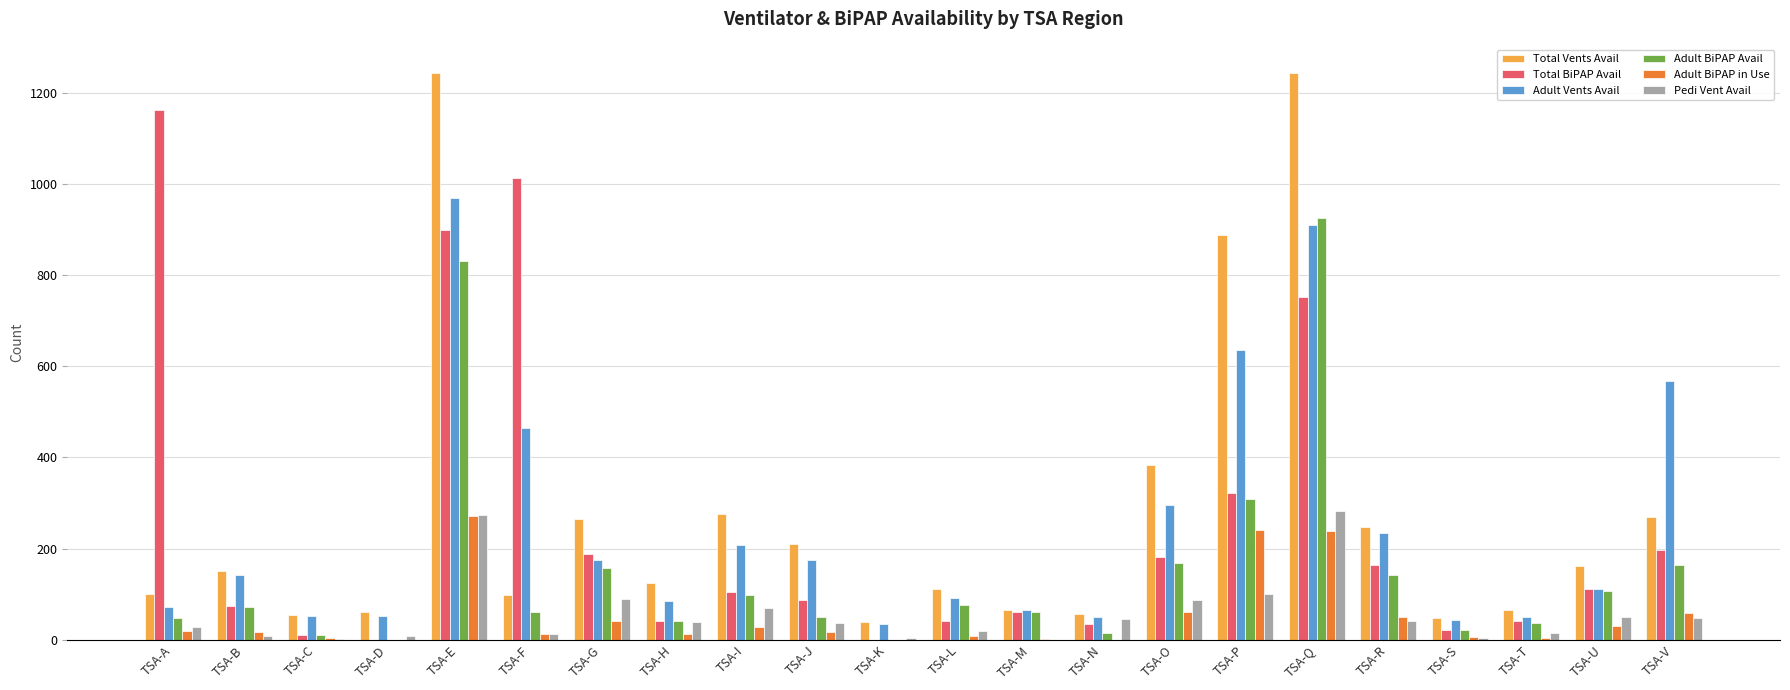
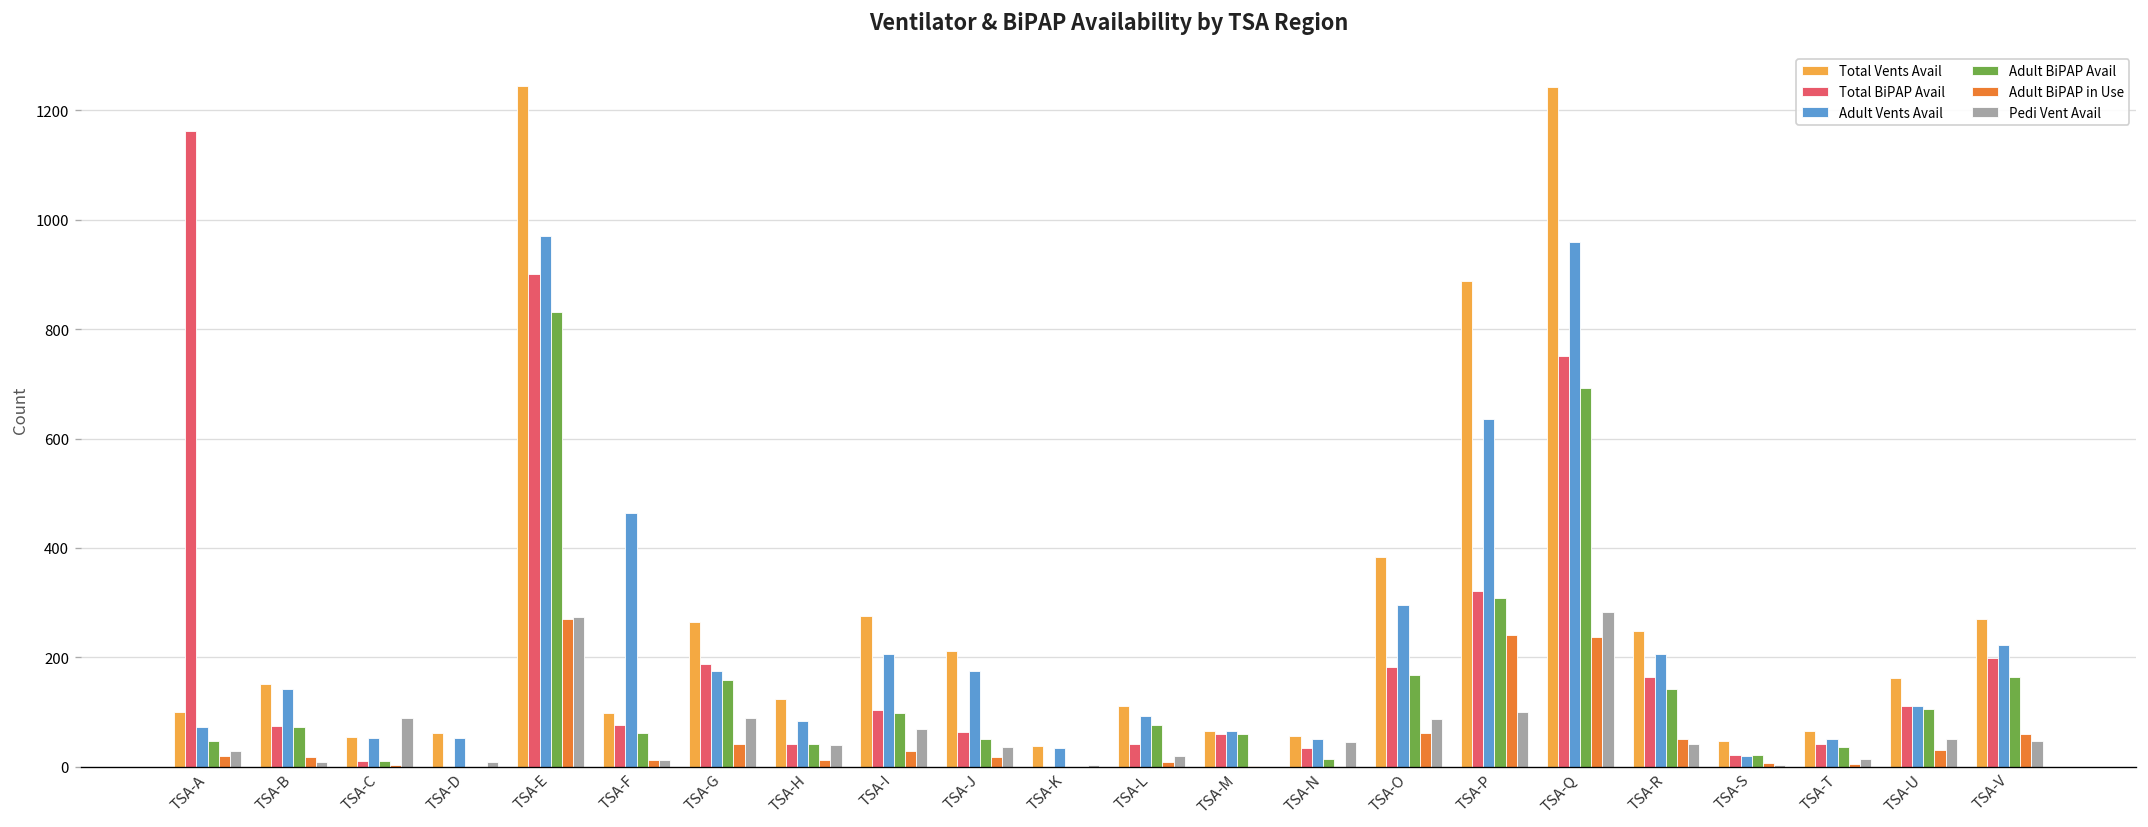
Pedi Vent Avail, TSA-C: 0 -> 90
Total BiPAP Avail, TSA-F: 1010 -> 80
Total BiPAP Avail, TSA-J: 90 -> 60
Adult Vents Avail, TSA-Q: 910 -> 960
Adult BiPAP Avail, TSA-Q: 930 -> 690
Adult Vents Avail, TSA-R: 240 -> 210
Adult Vents Avail, TSA-S: 40 -> 20
Adult Vents Avail, TSA-V: 570 -> 220
